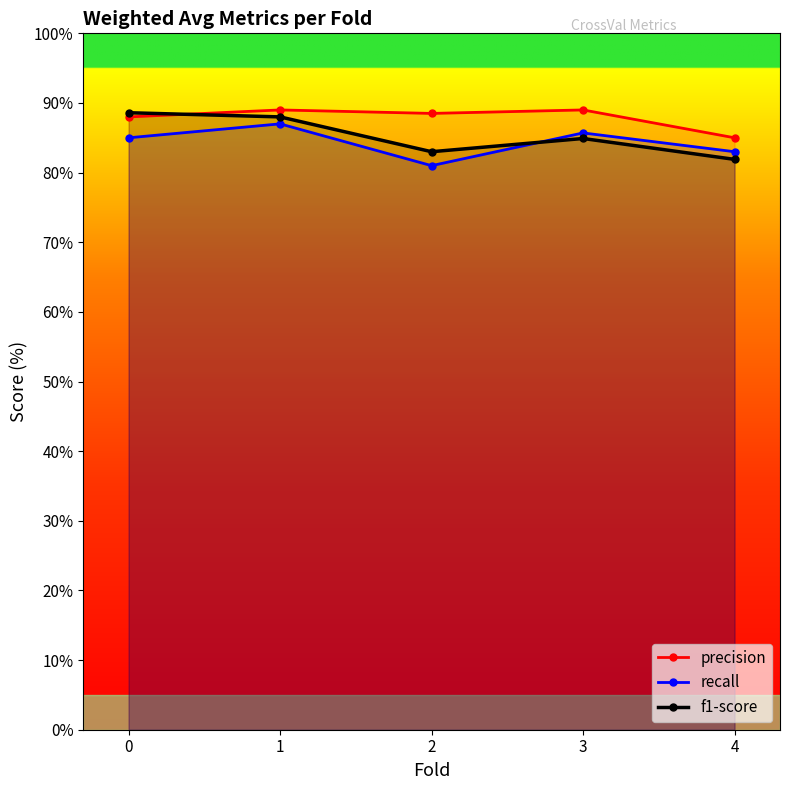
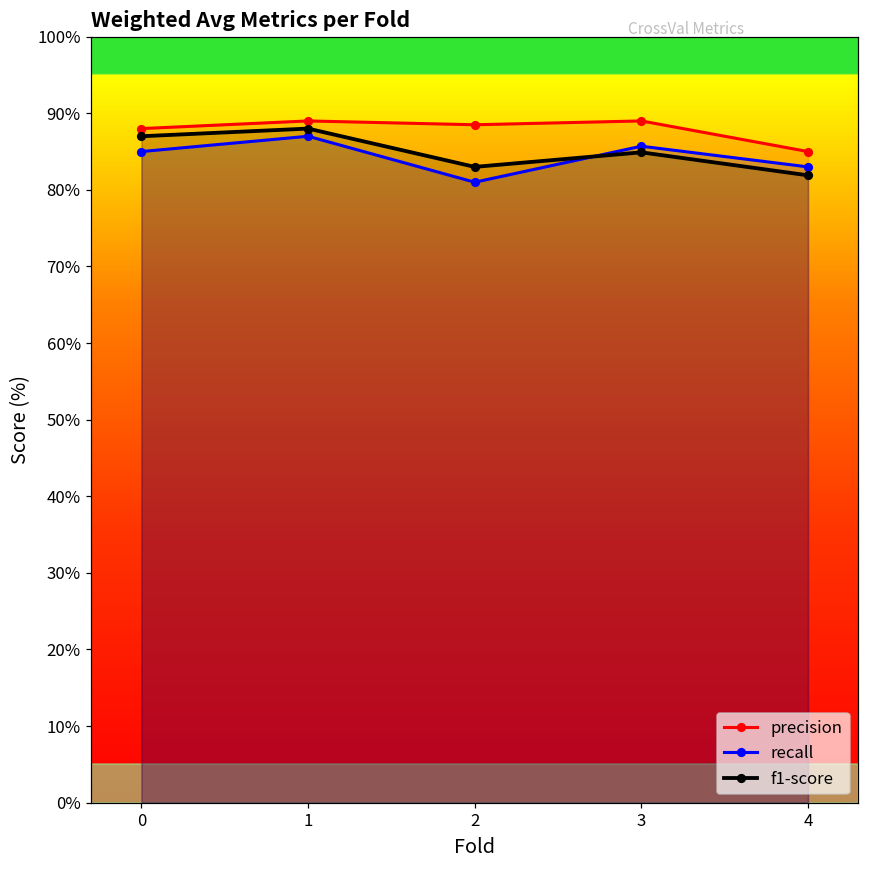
f1-score, 0: 89% -> 87%
